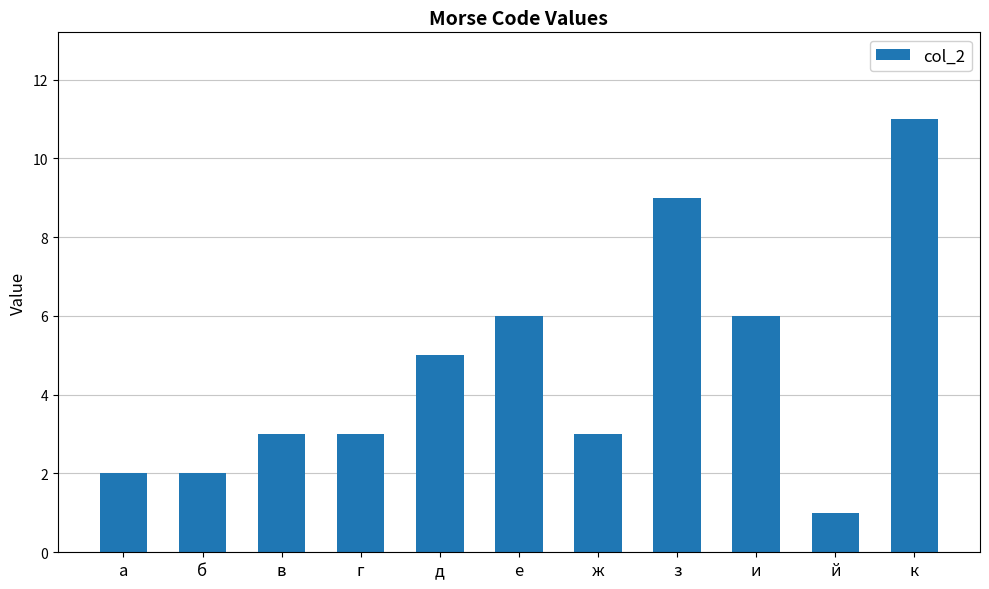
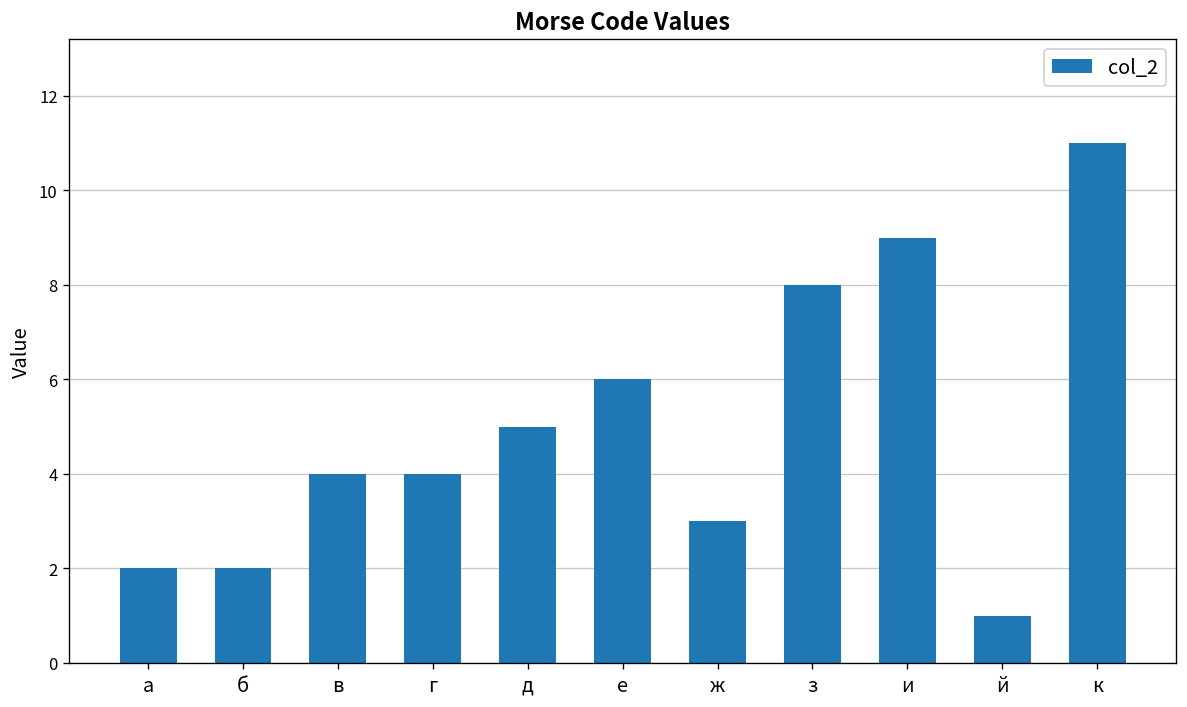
в: 3 -> 4
г: 3 -> 4
з: 9 -> 8
и: 6 -> 9
